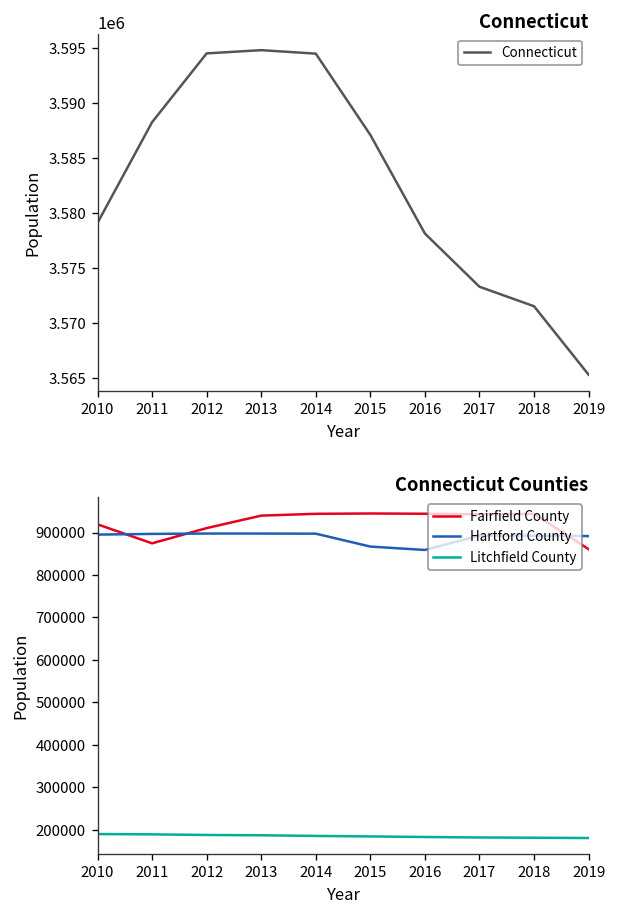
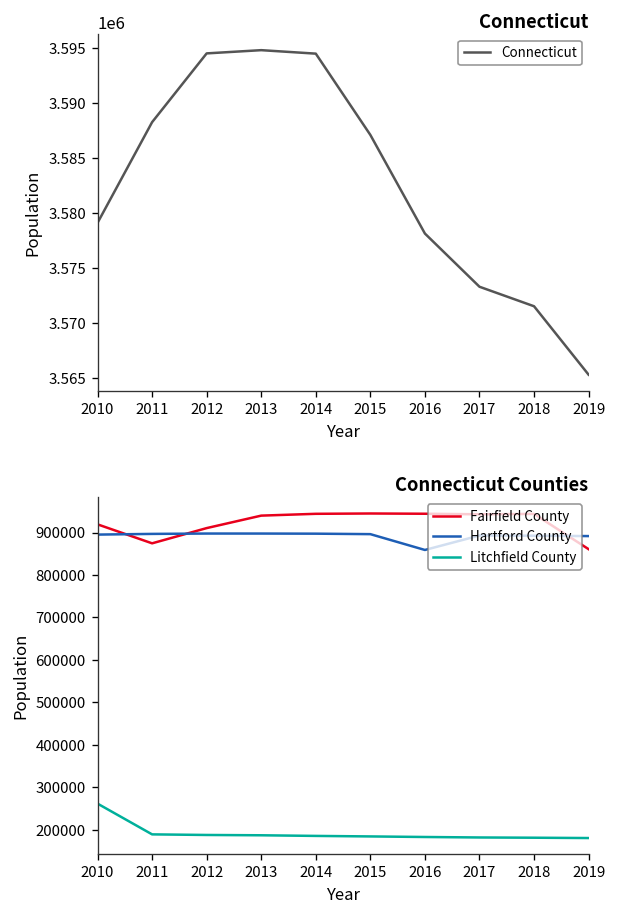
Connecticut Counties, Litchfield County, 2010: 190000 -> 260000
Connecticut Counties, Hartford County, 2015: 870000 -> 900000
